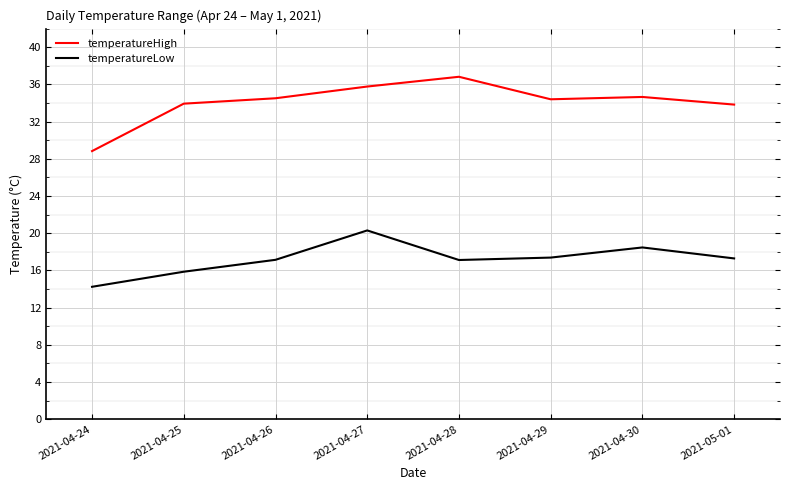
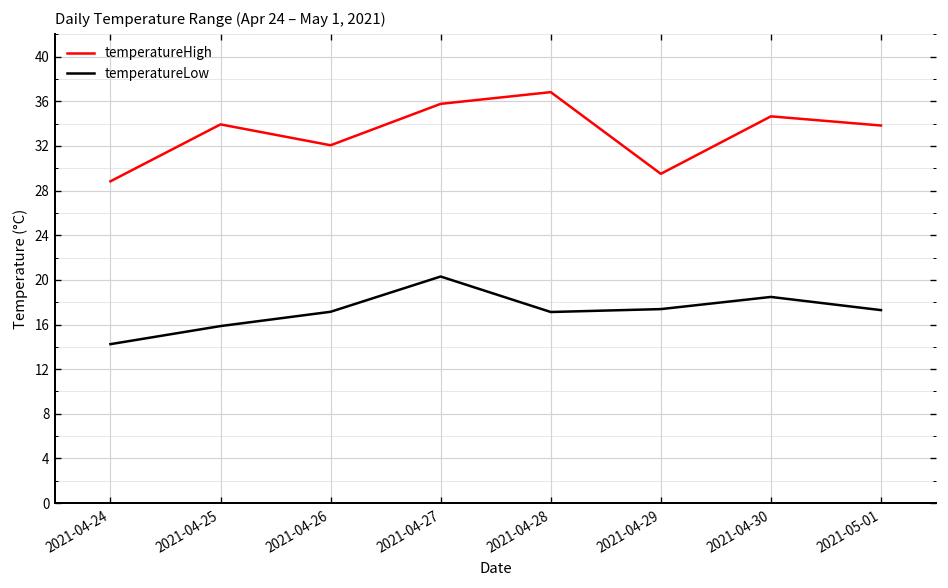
temperatureHigh, 2021-04-26: 35 -> 32
temperatureHigh, 2021-04-29: 34 -> 30
